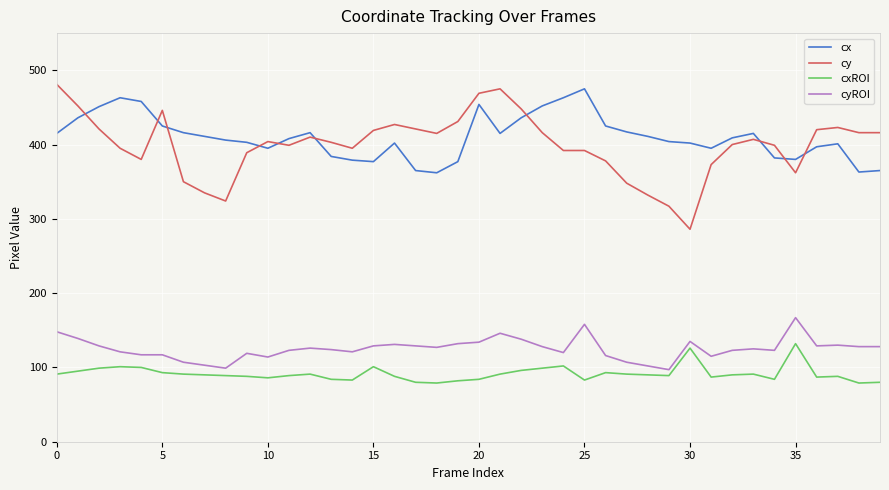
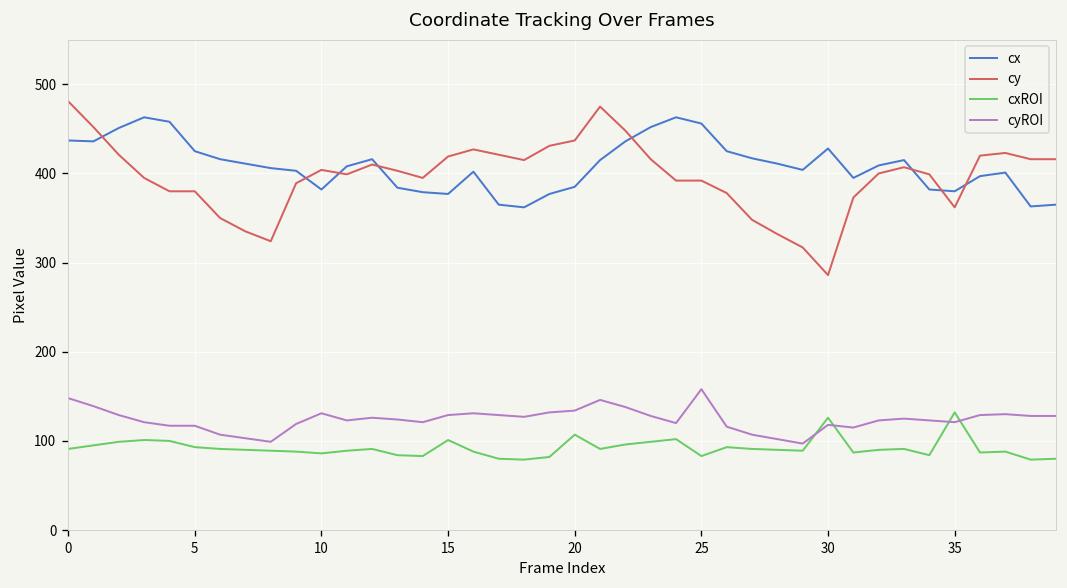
cx, 0: 420 -> 440
cy, 5: 450 -> 380
cx, 10: 400 -> 380
cyROI, 10: 110 -> 130
cx, 20: 450 -> 390
cy, 20: 470 -> 440
cxROI, 20: 80 -> 110
cx, 25: 480 -> 460
cx, 30: 400 -> 430
cyROI, 30: 140 -> 120
cyROI, 35: 170 -> 120
